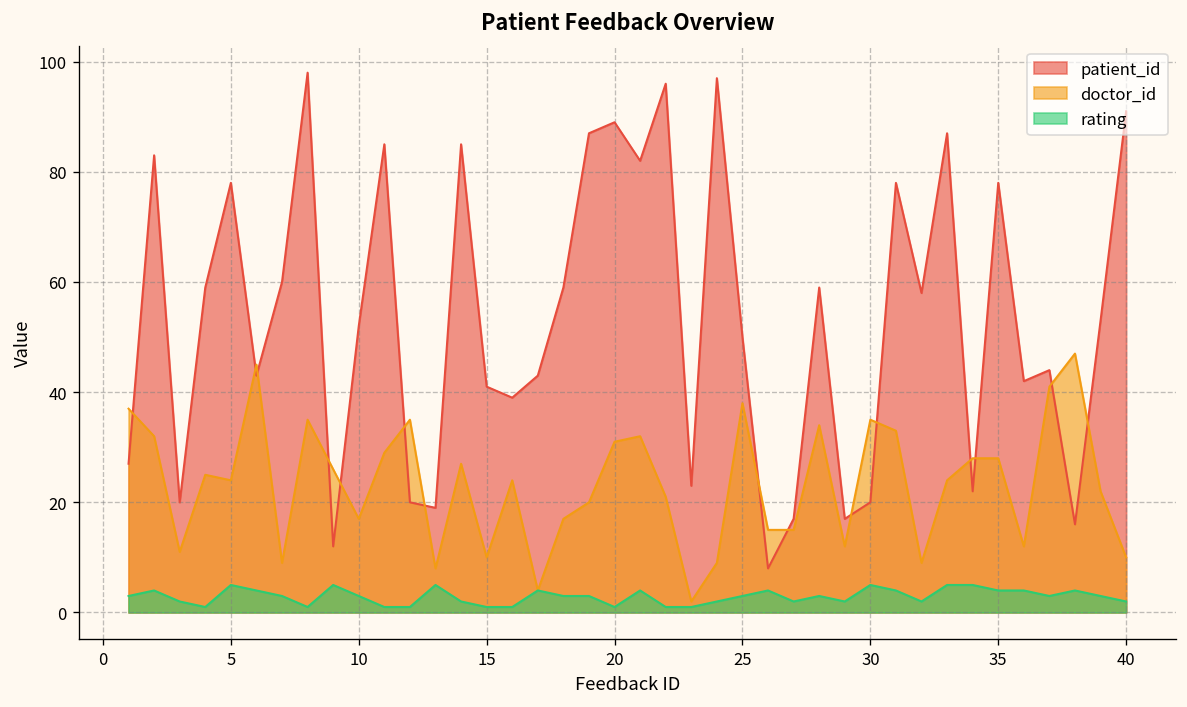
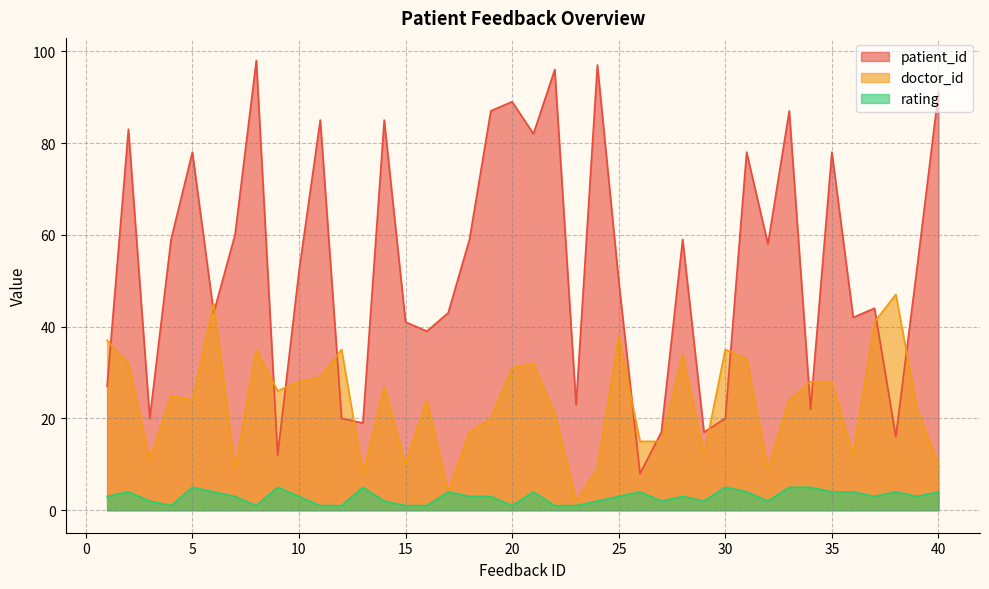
doctor_id, 10: 17 -> 28
rating, 40: 2 -> 4
